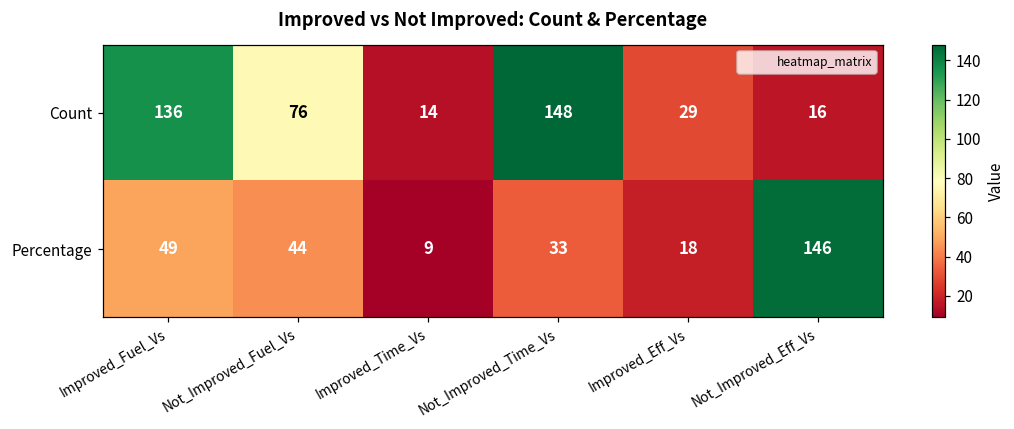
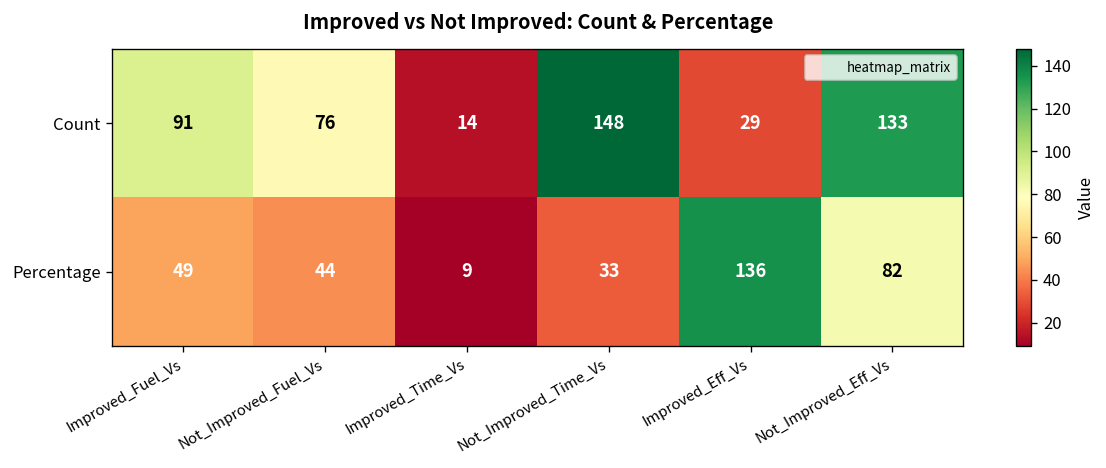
Count, Improved_Fuel_Vs: 136 -> 91
Count, Not_Improved_Eff_Vs: 16 -> 133
Percentage, Improved_Eff_Vs: 18 -> 136
Percentage, Not_Improved_Eff_Vs: 146 -> 82
